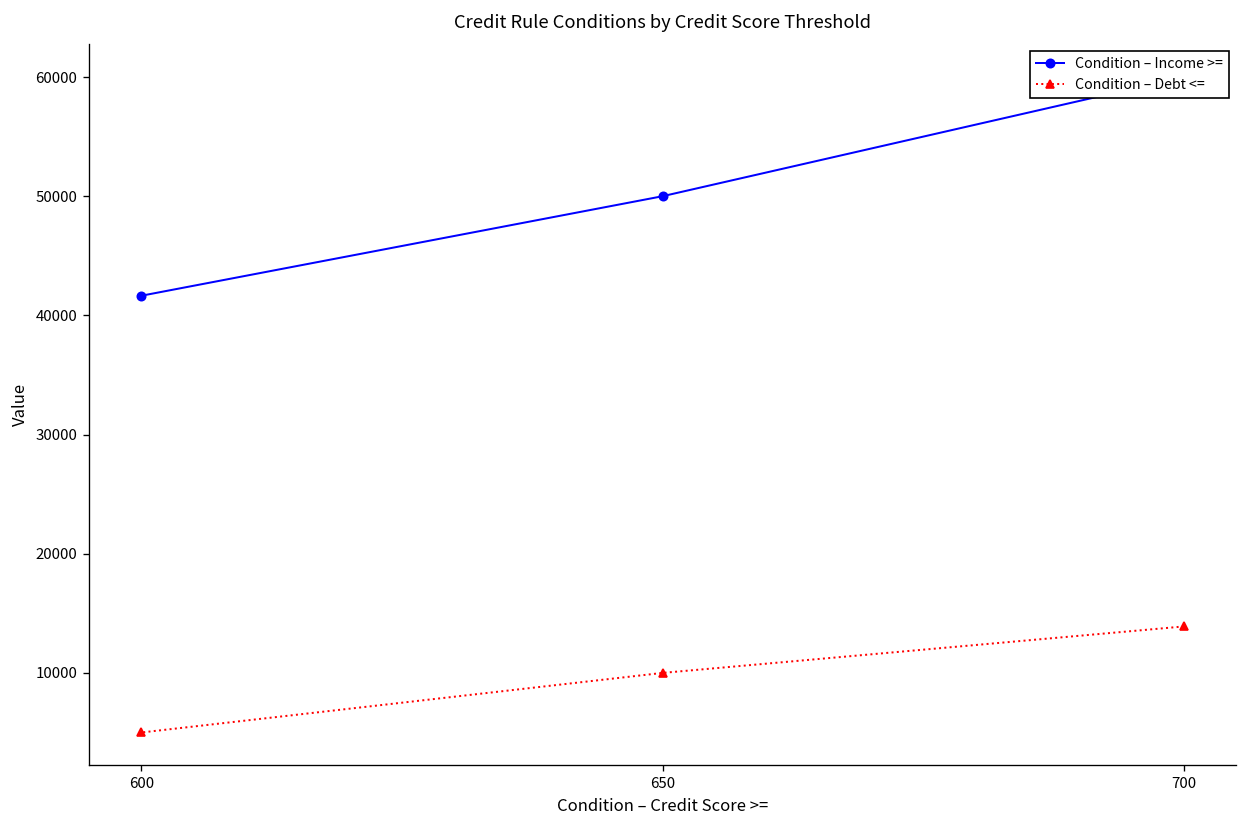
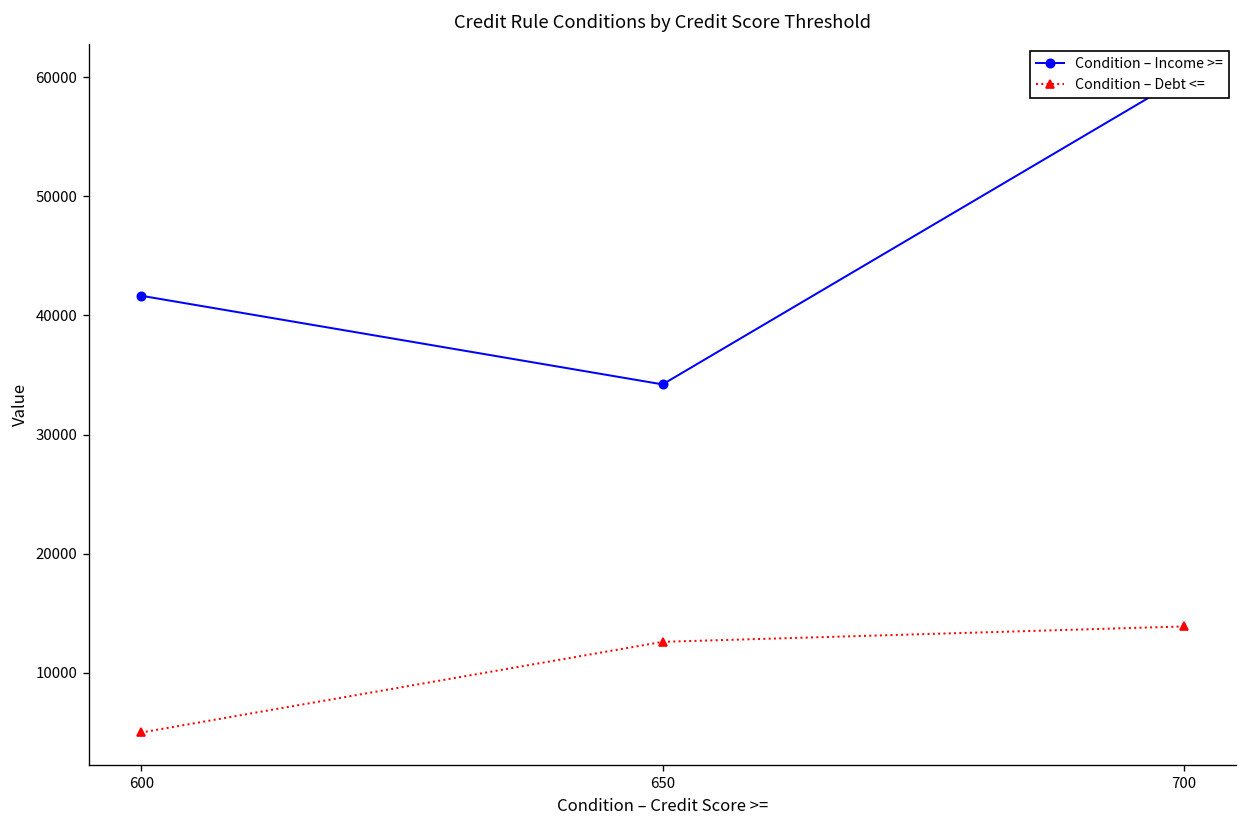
Condition – Income >=, 650: 50000 -> 34000
Condition – Debt <=, 650: 10000 -> 13000
